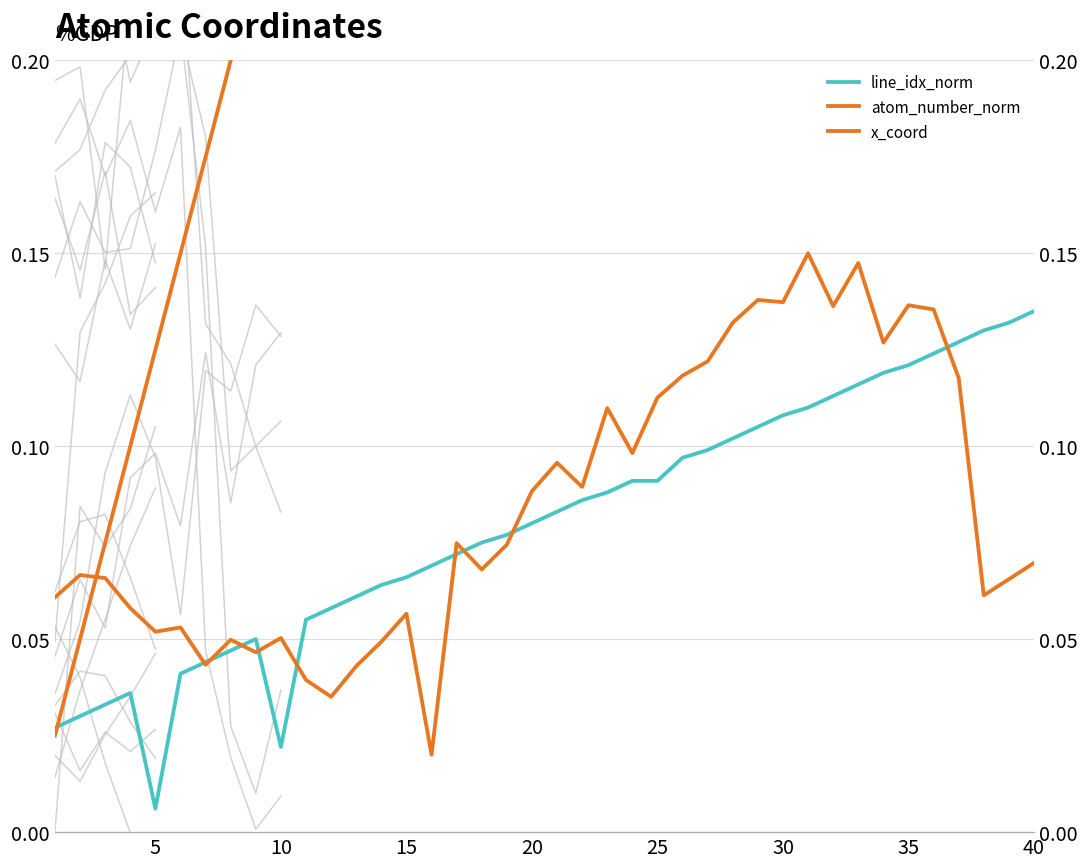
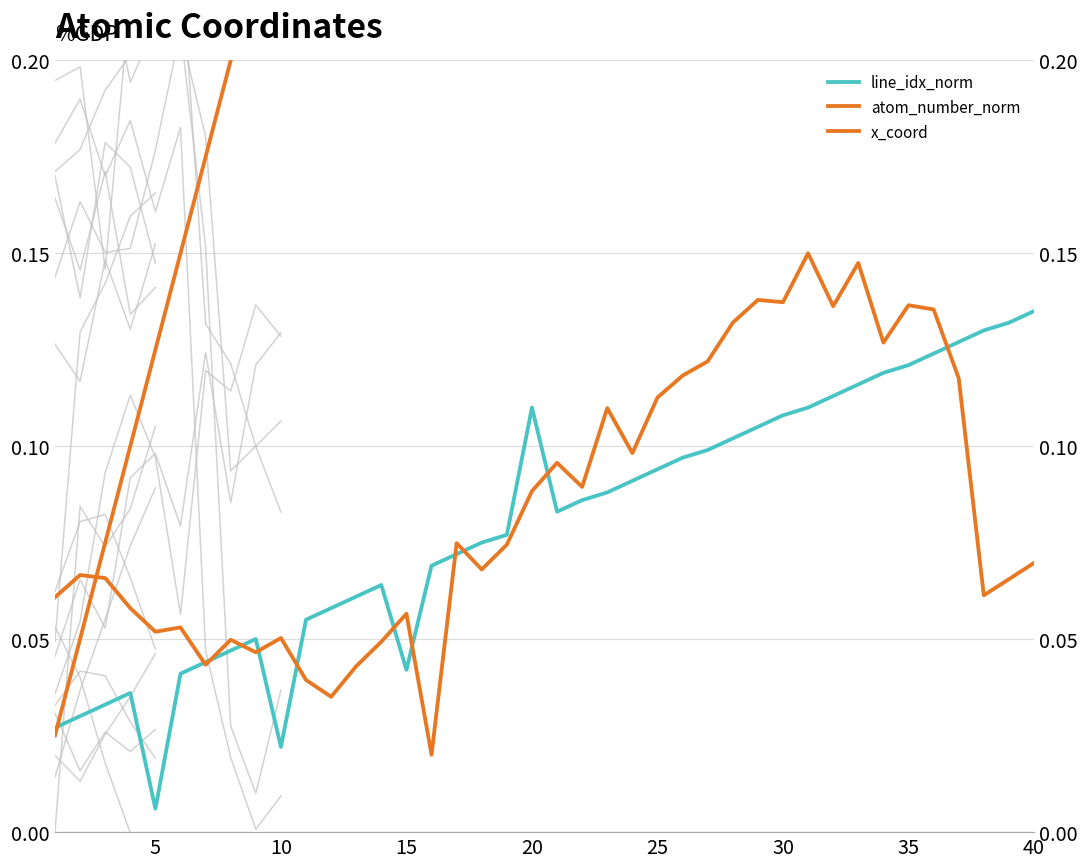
line_idx_norm, 15: 0.066 -> 0.042
line_idx_norm, 20: 0.08 -> 0.11
line_idx_norm, 25: 0.091 -> 0.094
